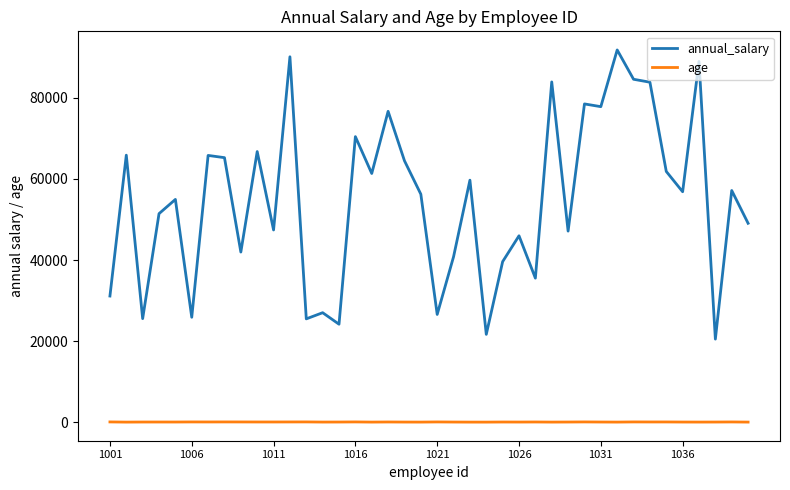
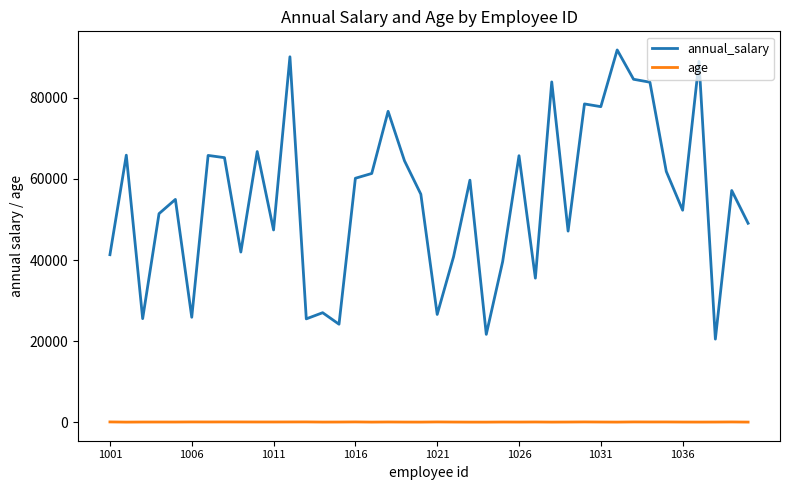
annual_salary, 1001: 31000 -> 41000
annual_salary, 1016: 70000 -> 60000
annual_salary, 1026: 46000 -> 66000
annual_salary, 1036: 57000 -> 52000
